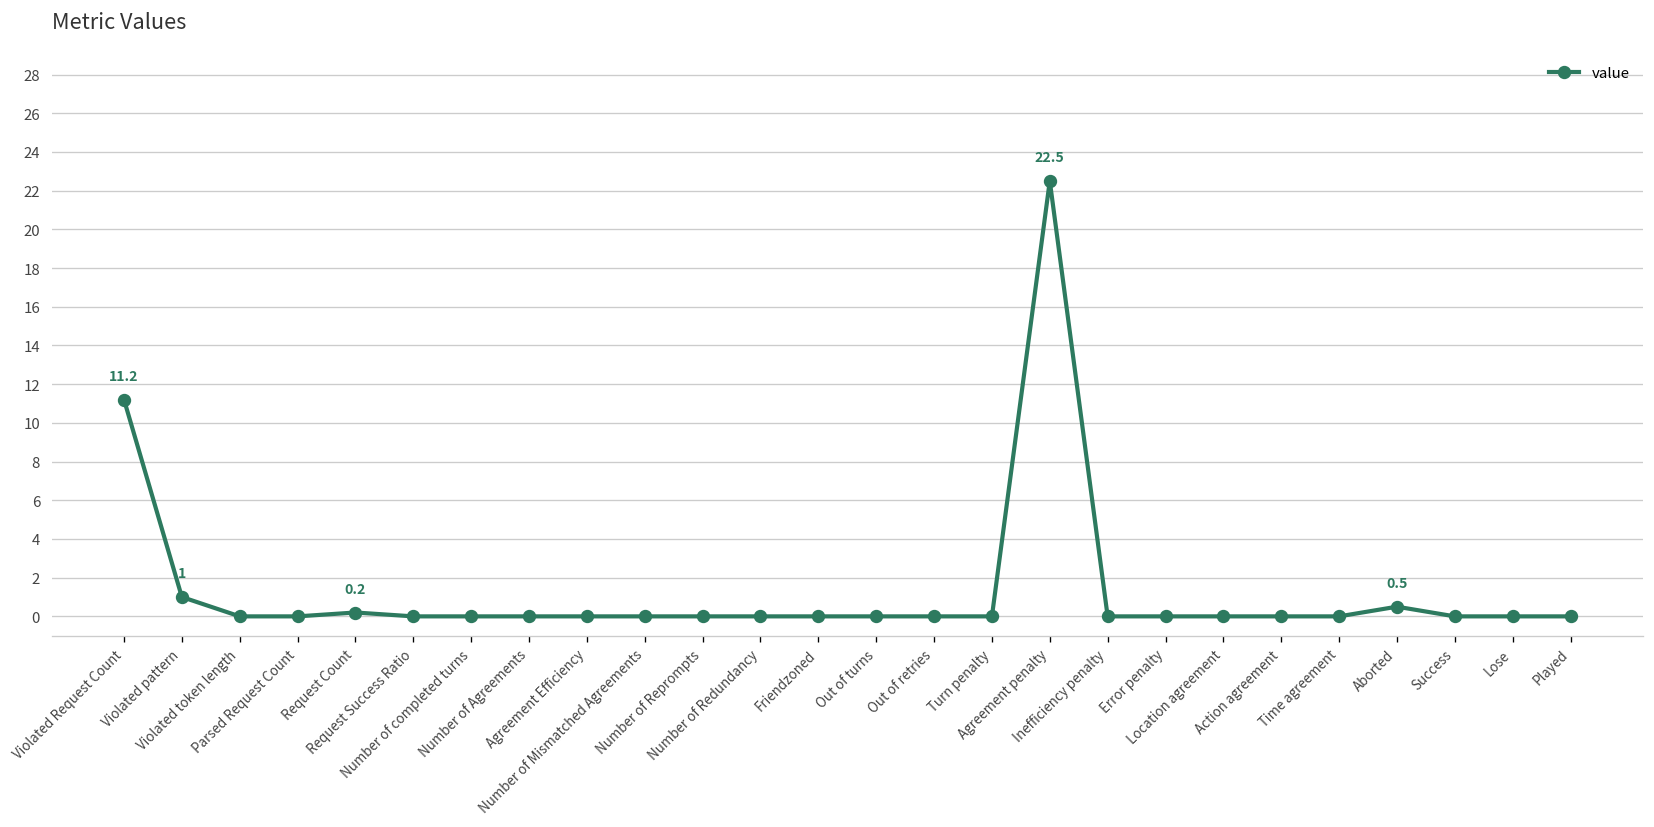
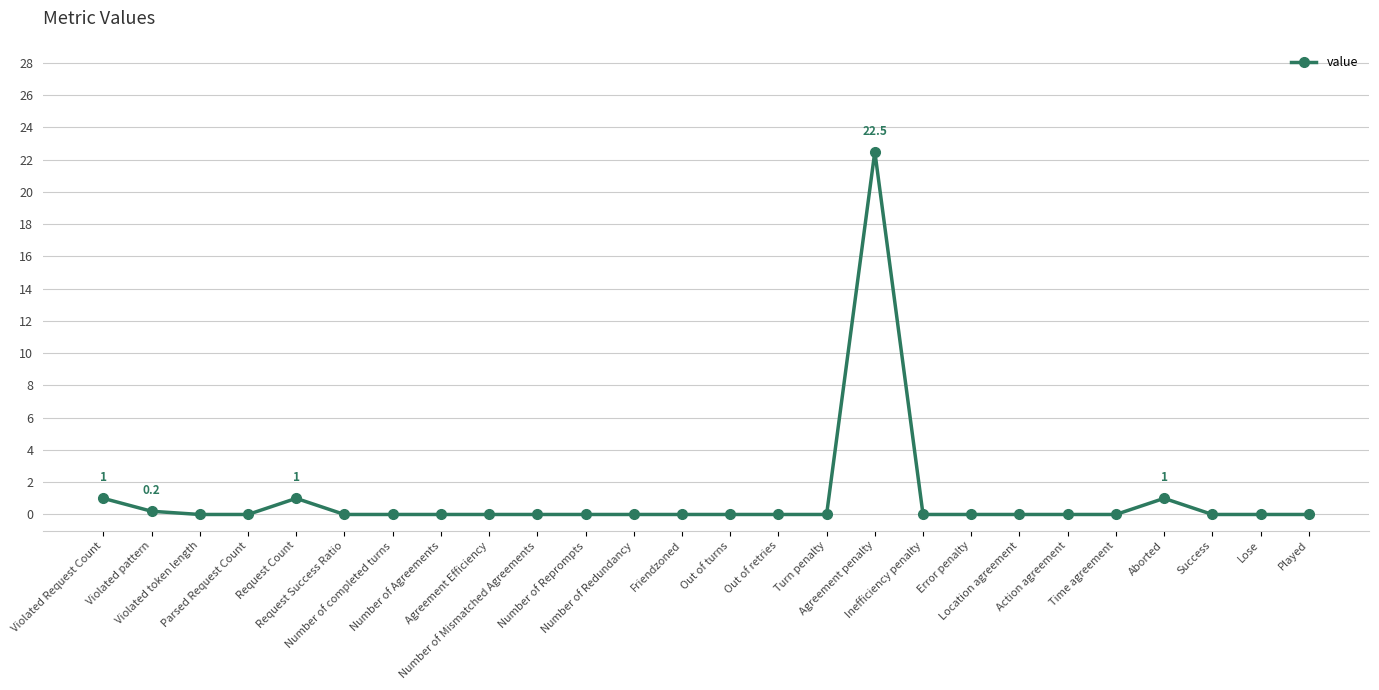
Violated Request Count: 11.2 -> 1
Violated pattern: 1 -> 0.2
Request Count: 0.2 -> 1
Aborted: 0.5 -> 1
